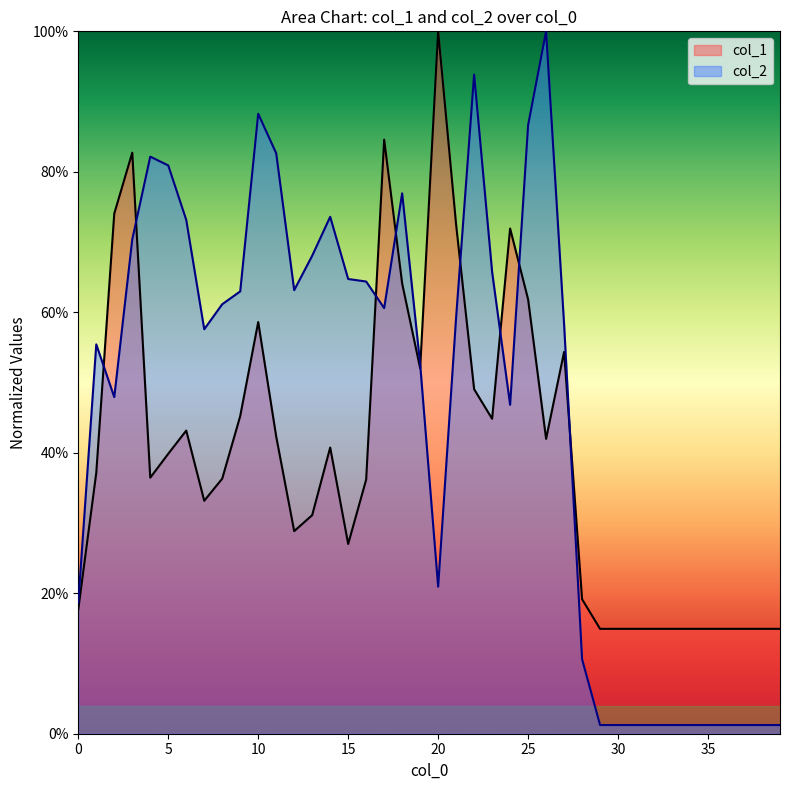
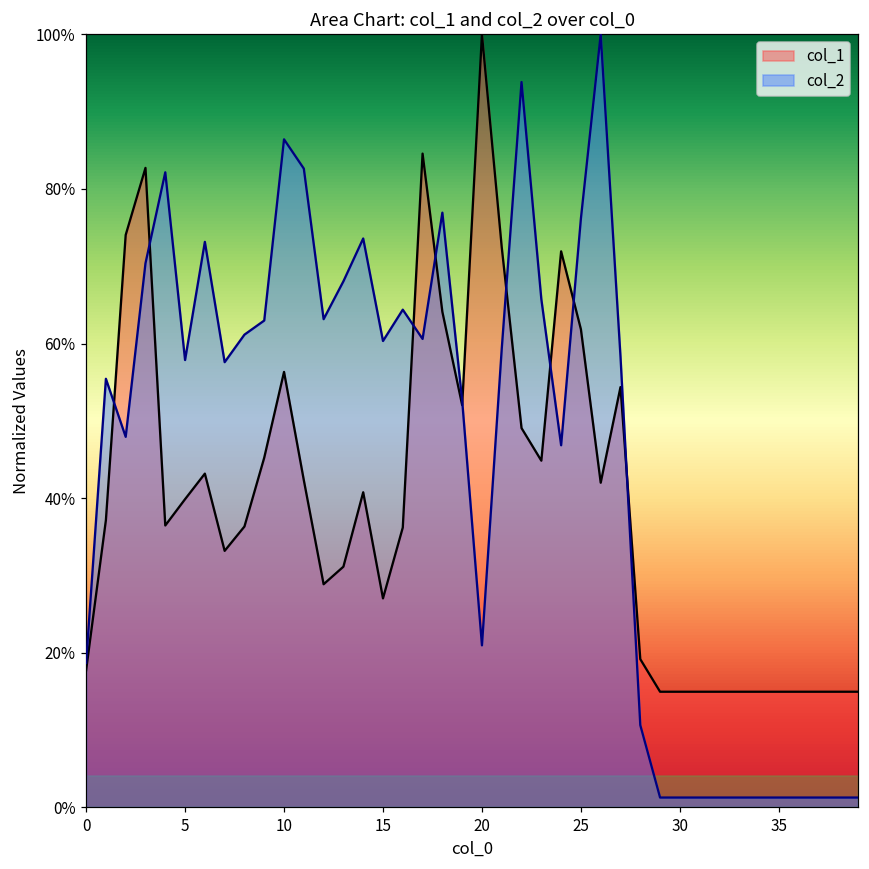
col_2, 5: 81% -> 58%
col_1, 10: 59% -> 56%
col_2, 10: 88% -> 86%
col_2, 15: 65% -> 60%
col_2, 25: 87% -> 76%
